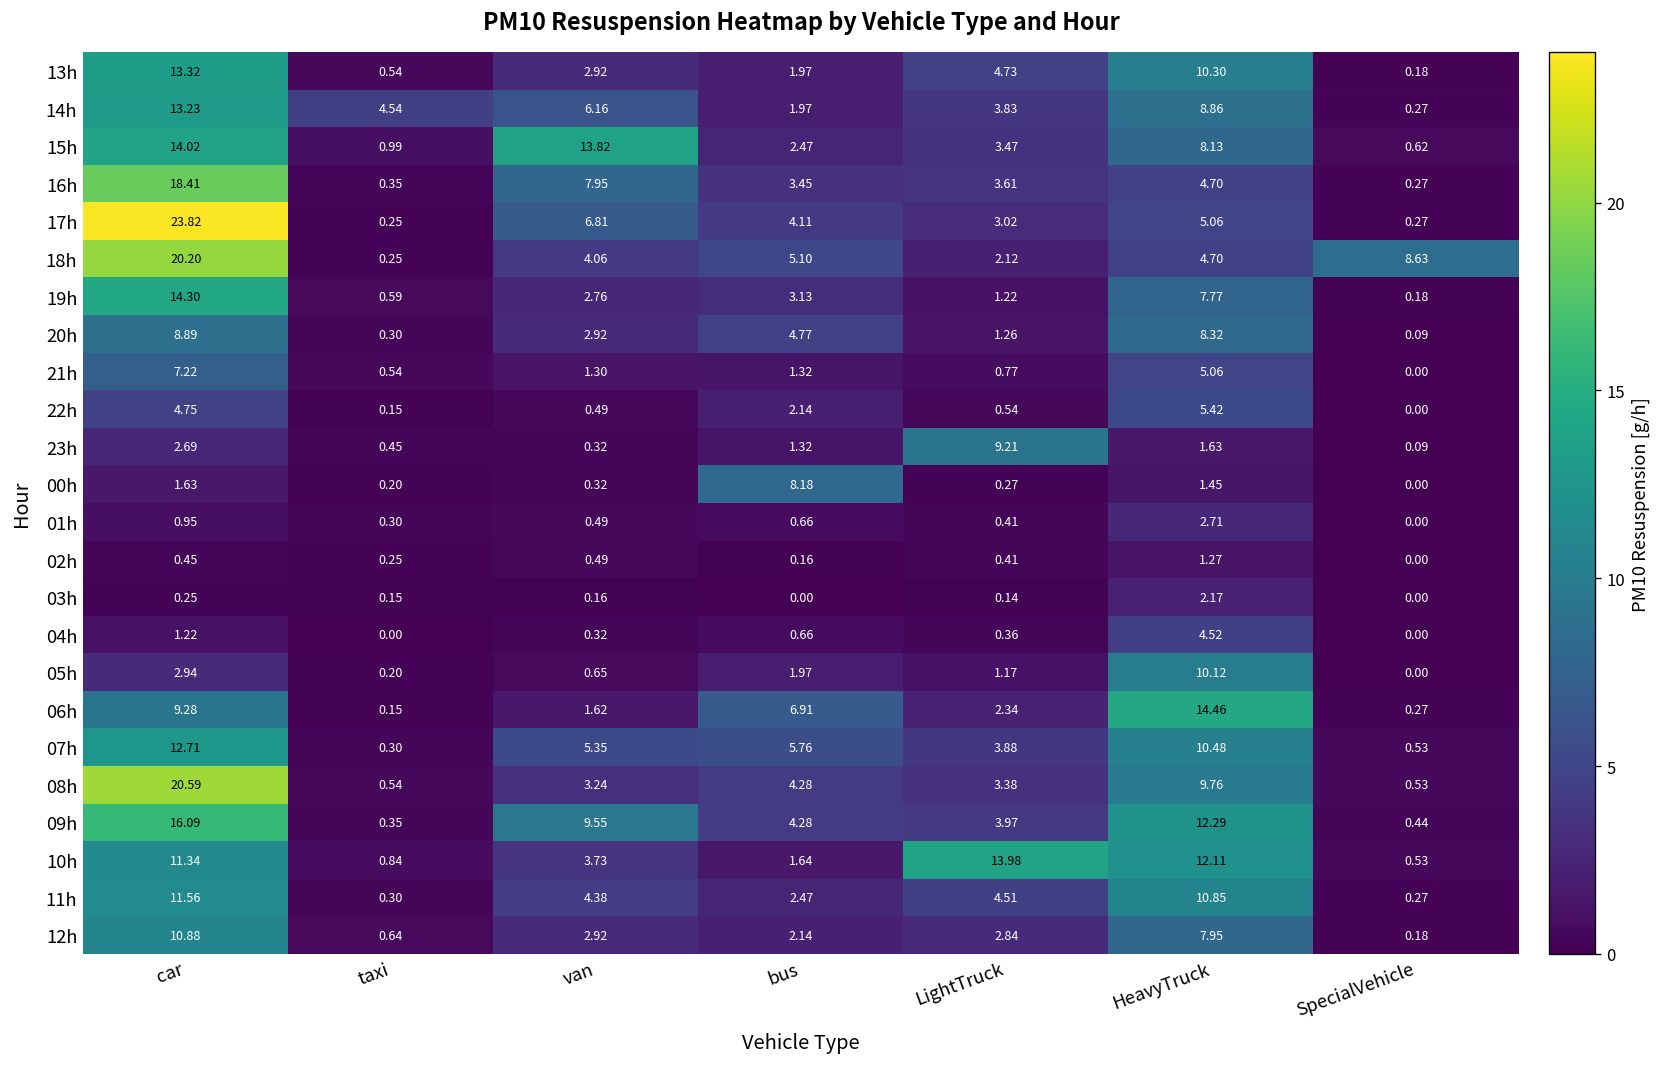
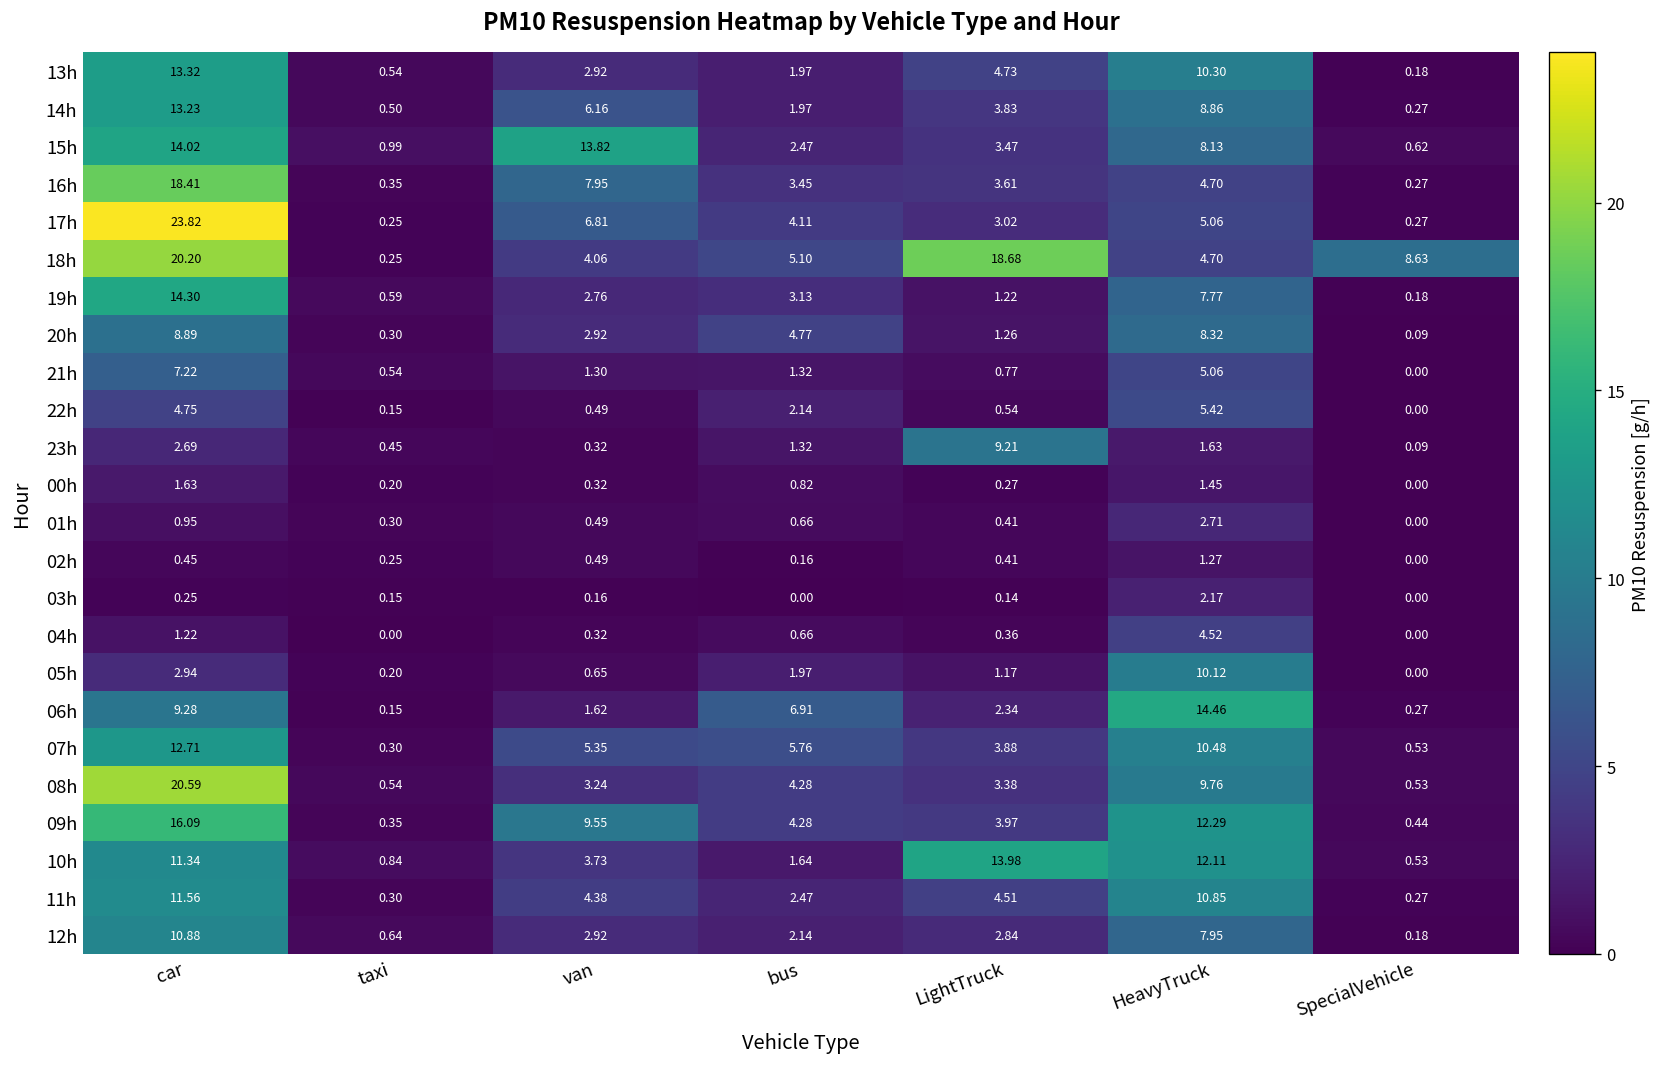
14h, taxi: 4.54 -> 0.50
18h, LightTruck: 2.12 -> 18.68
00h, bus: 8.18 -> 0.82
